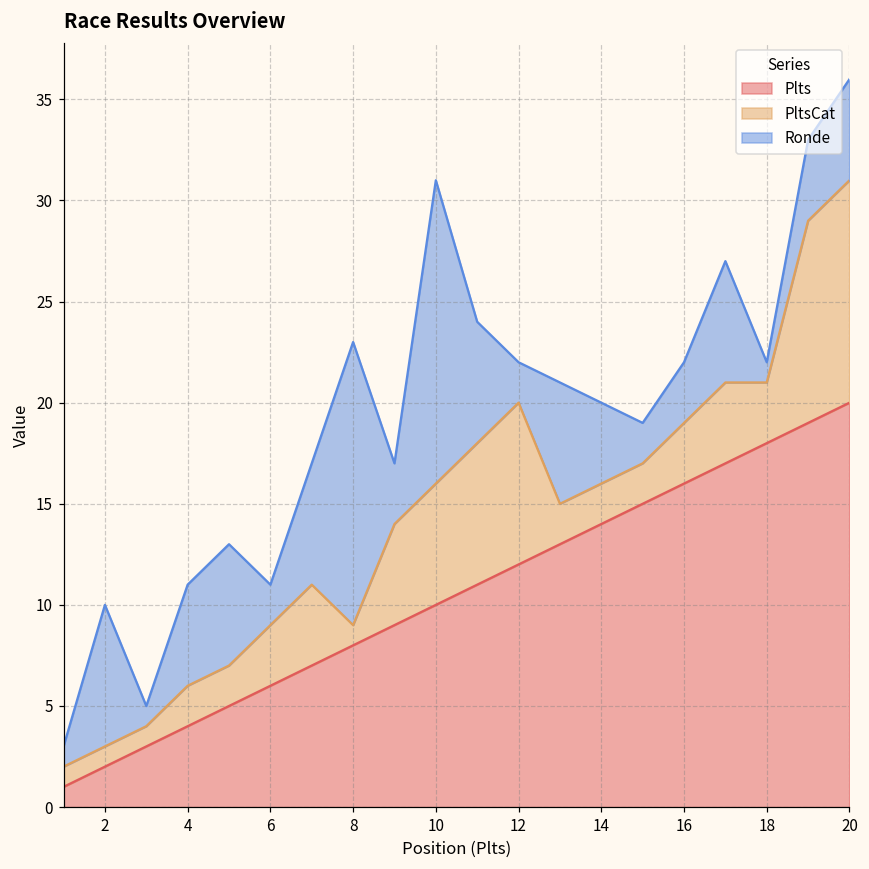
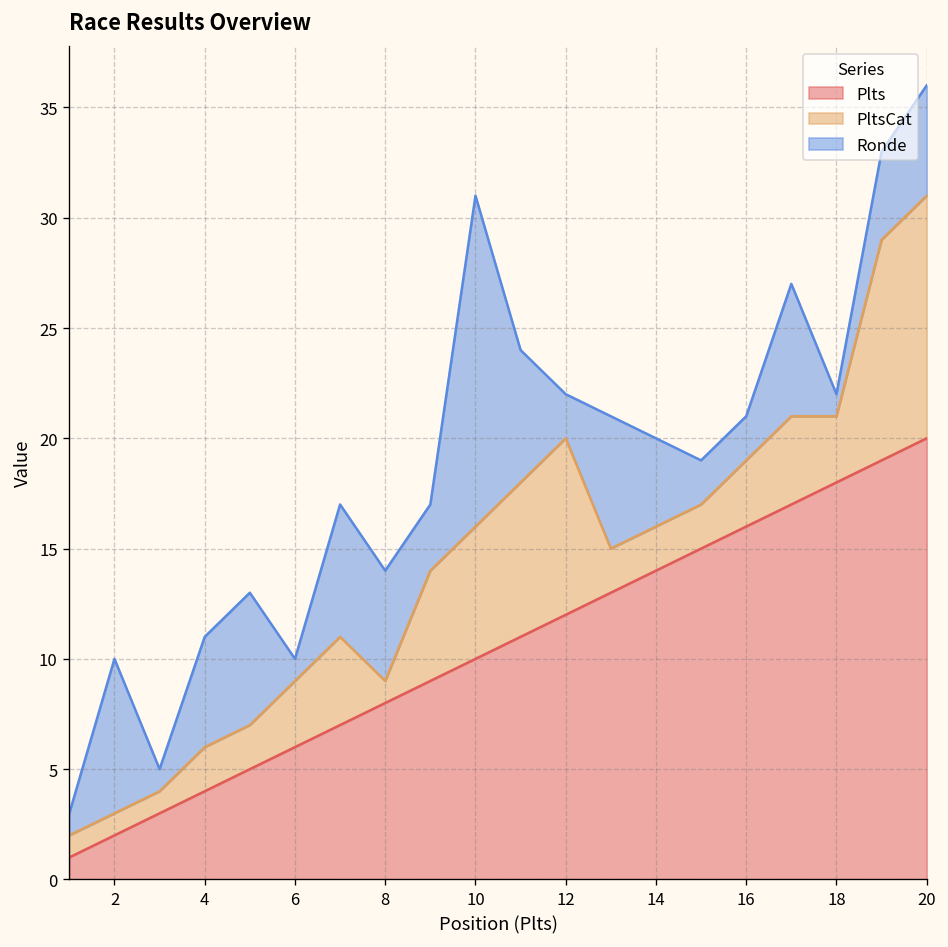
Ronde, 6: 2 -> 1
Ronde, 8: 14 -> 5
Ronde, 16: 3 -> 2
